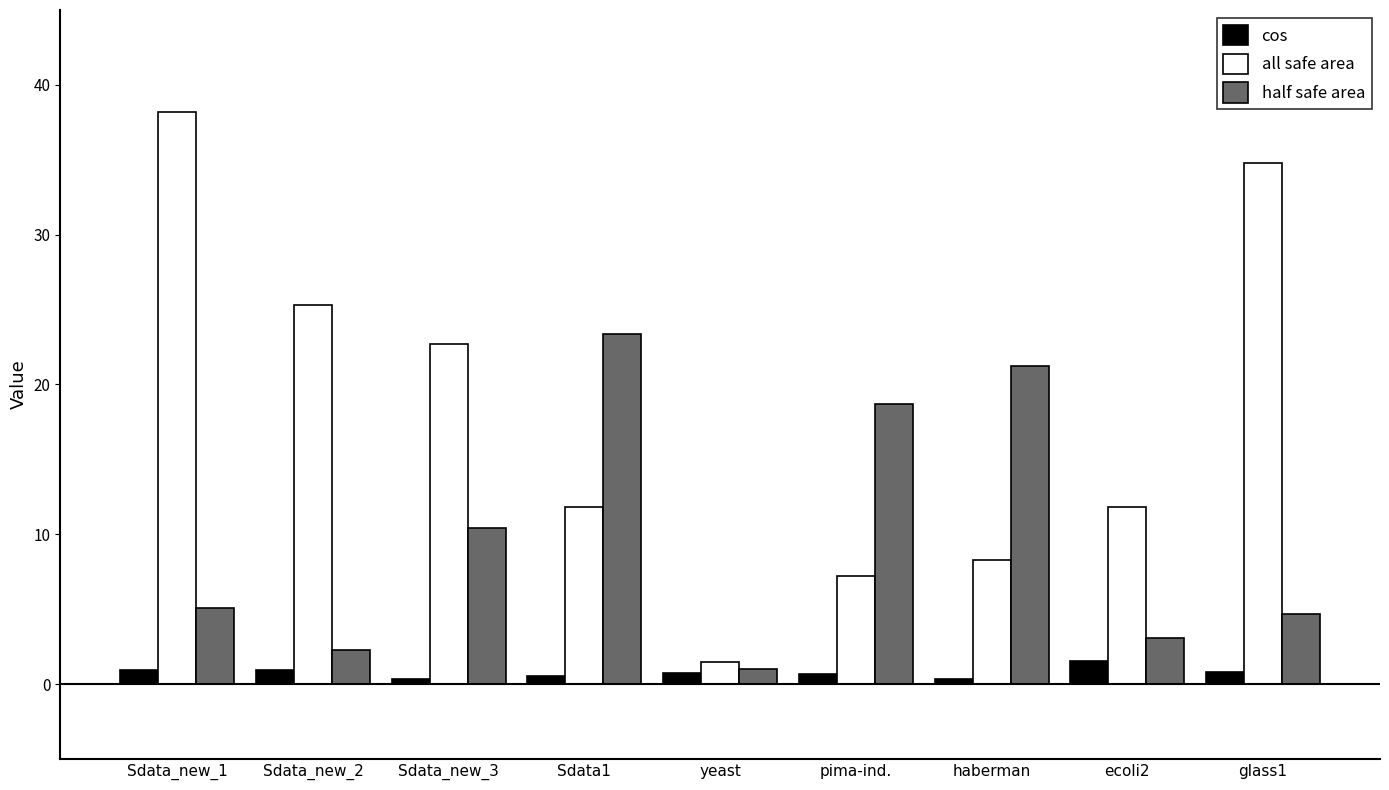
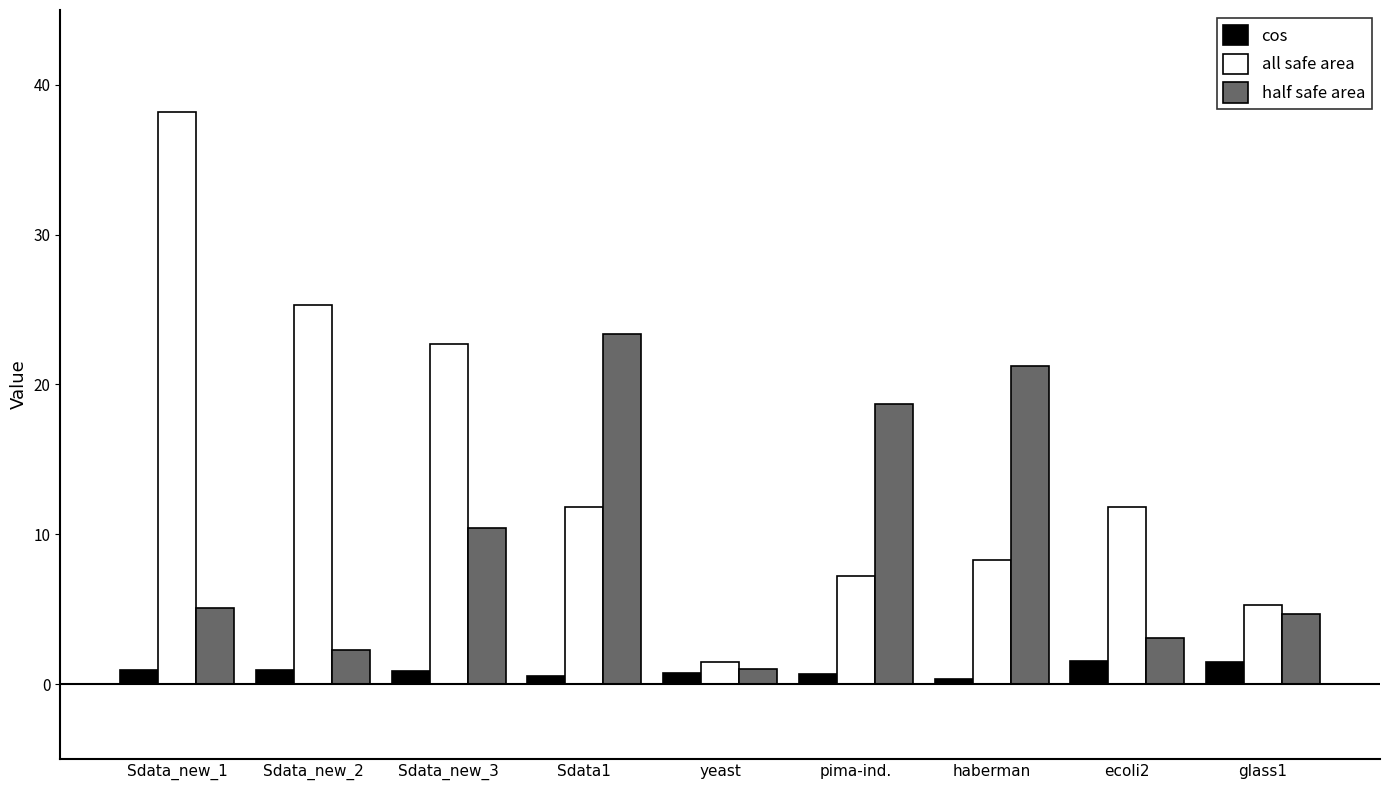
cos, Sdata_new_3: 0.3 -> 0.9
cos, glass1: 0.8 -> 1.4
all safe area, glass1: 34.8 -> 5.3
